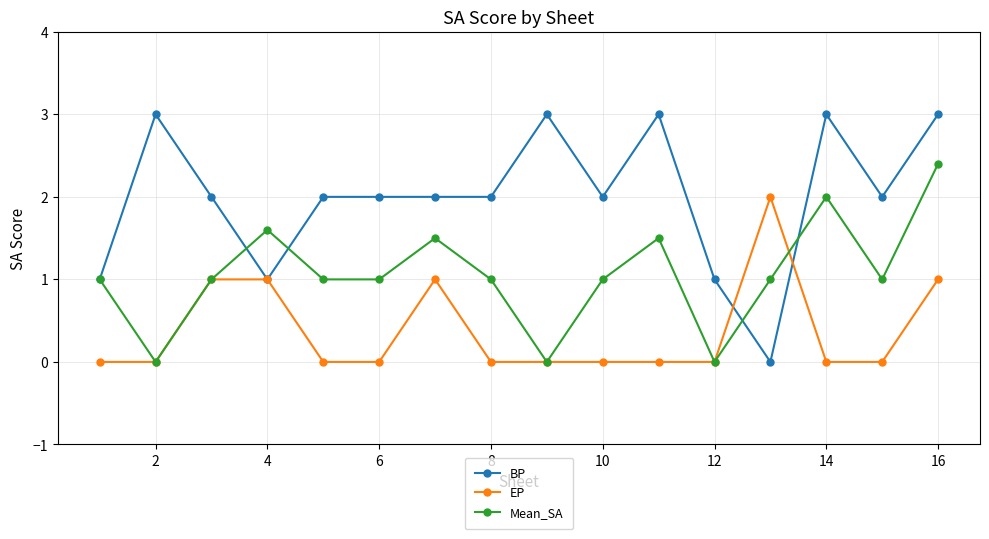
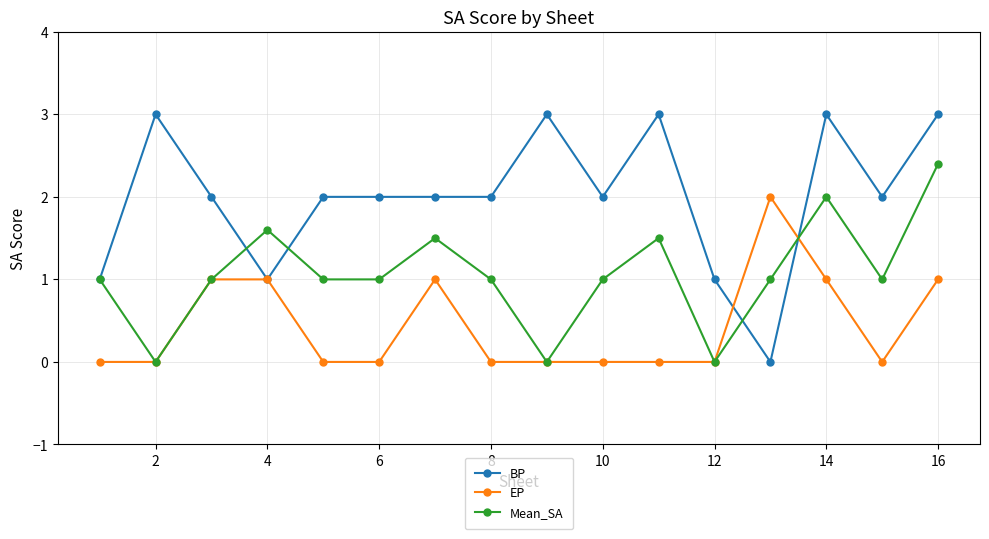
EP, 14: 0 -> 1
